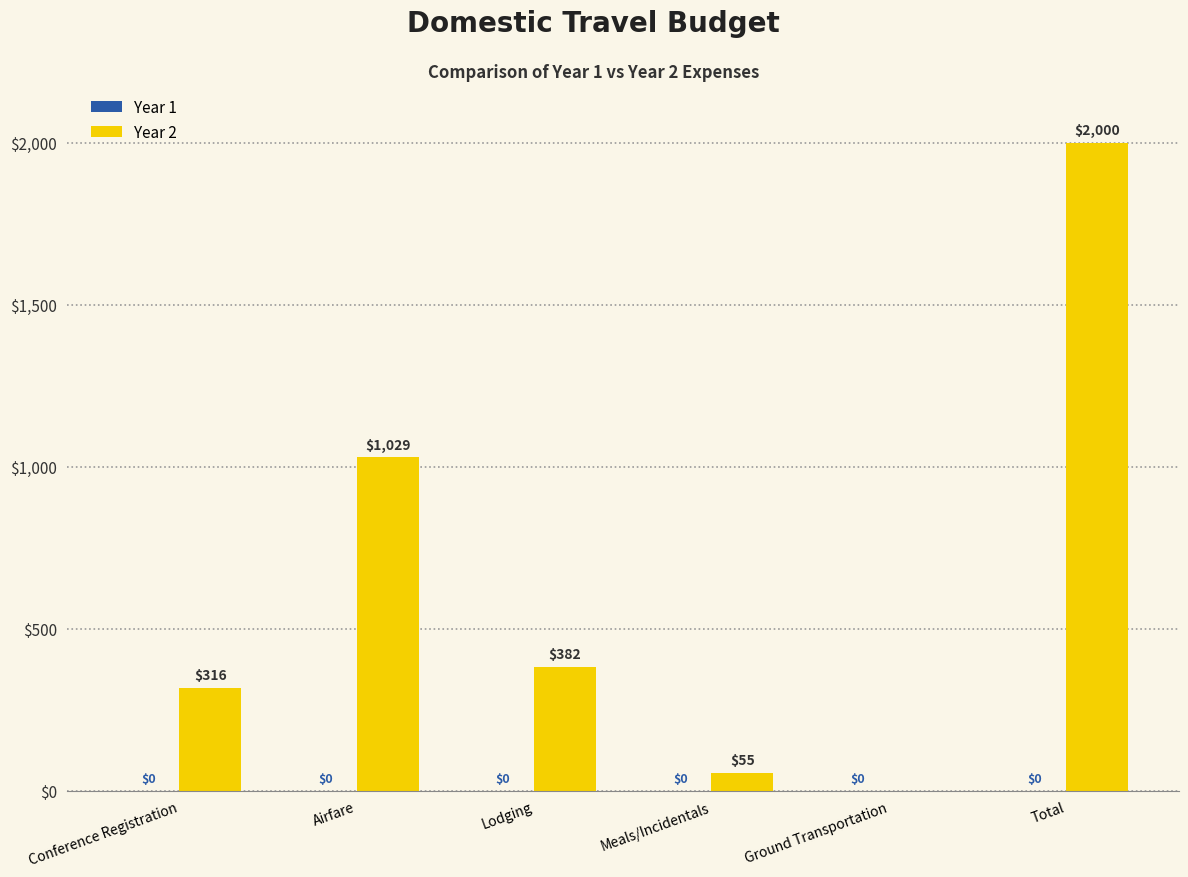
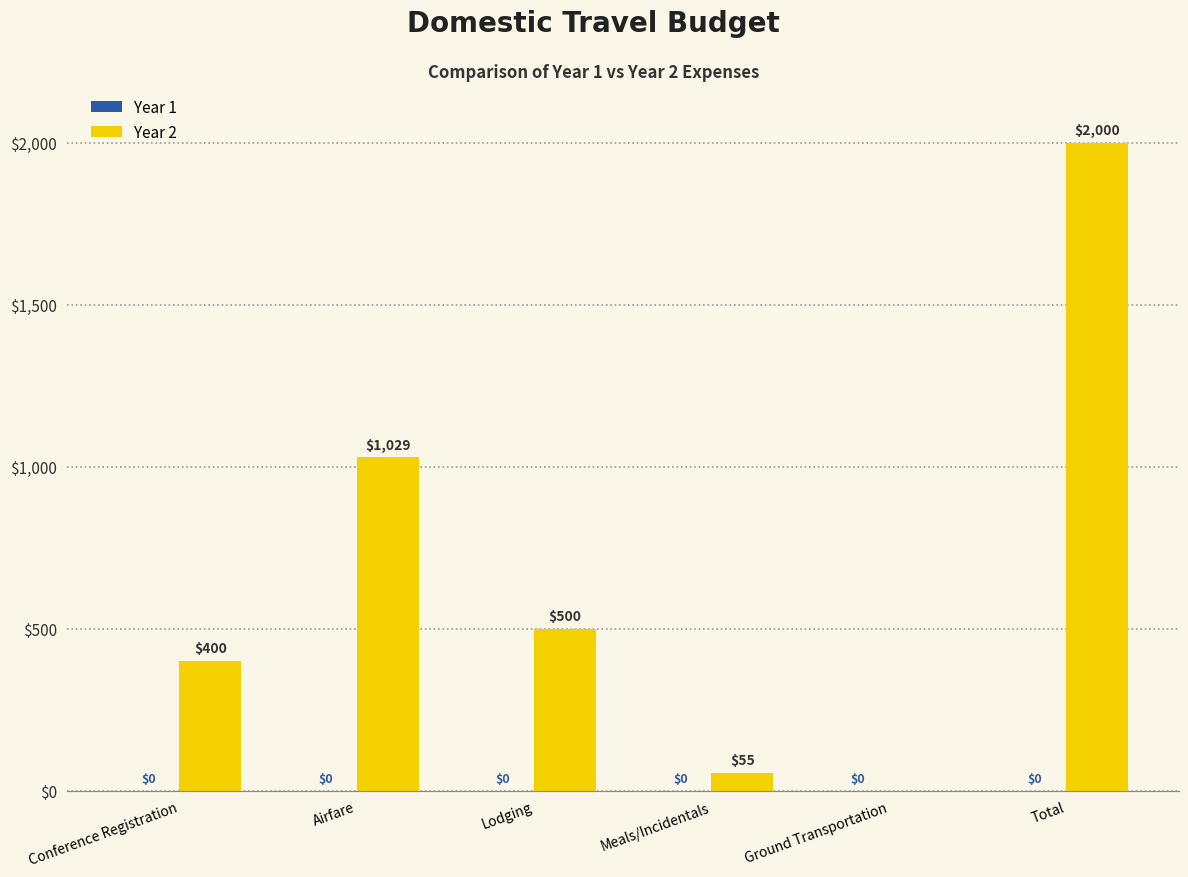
Year 2, Conference Registration: $316 -> $400
Year 2, Lodging: $382 -> $500
